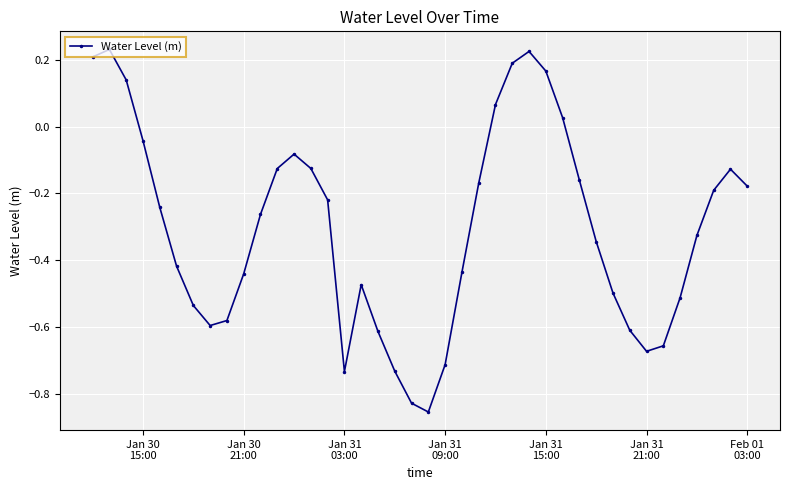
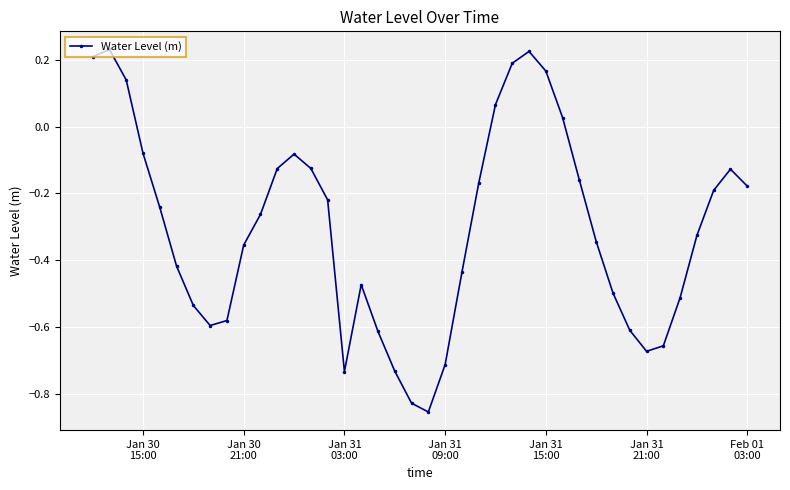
Jan 30 15:00: -0.04 -> -0.08
Jan 30 21:00: -0.44 -> -0.35
